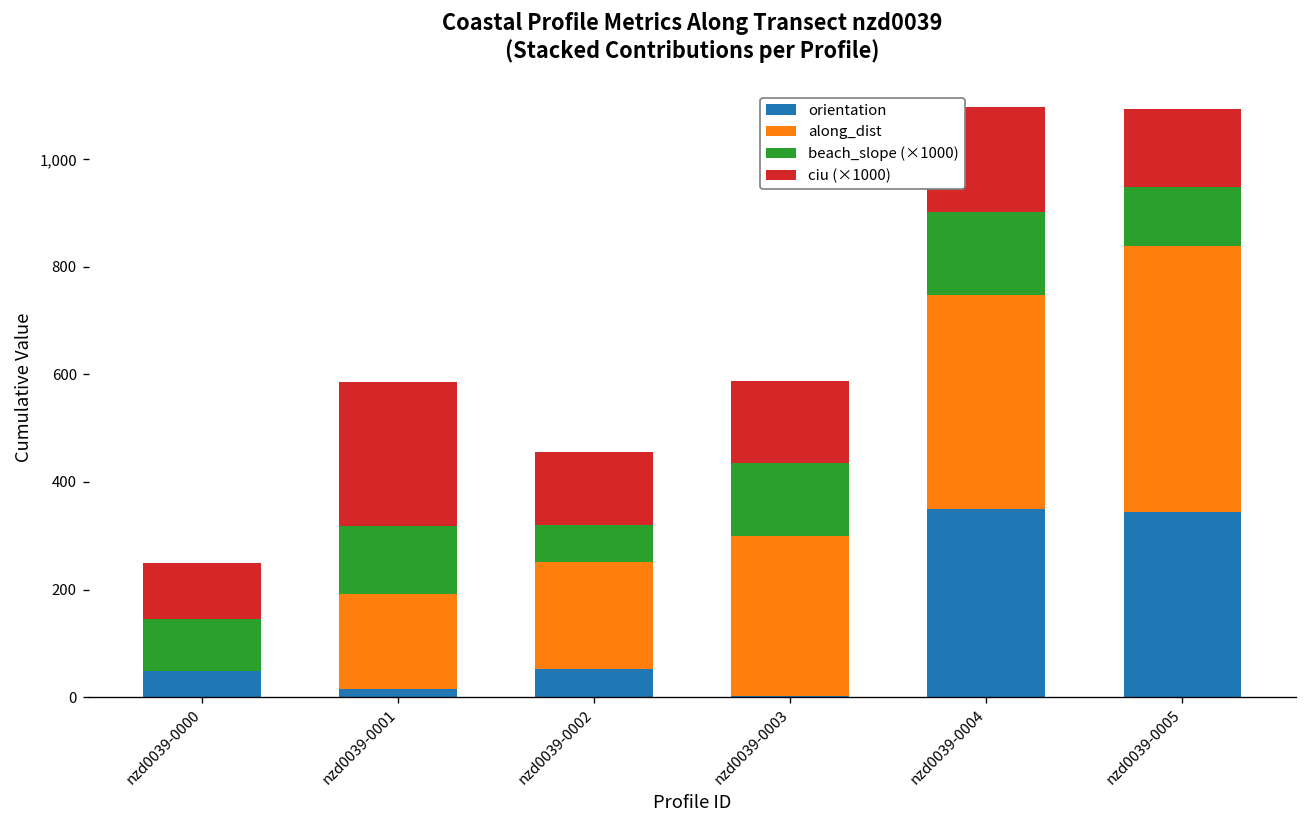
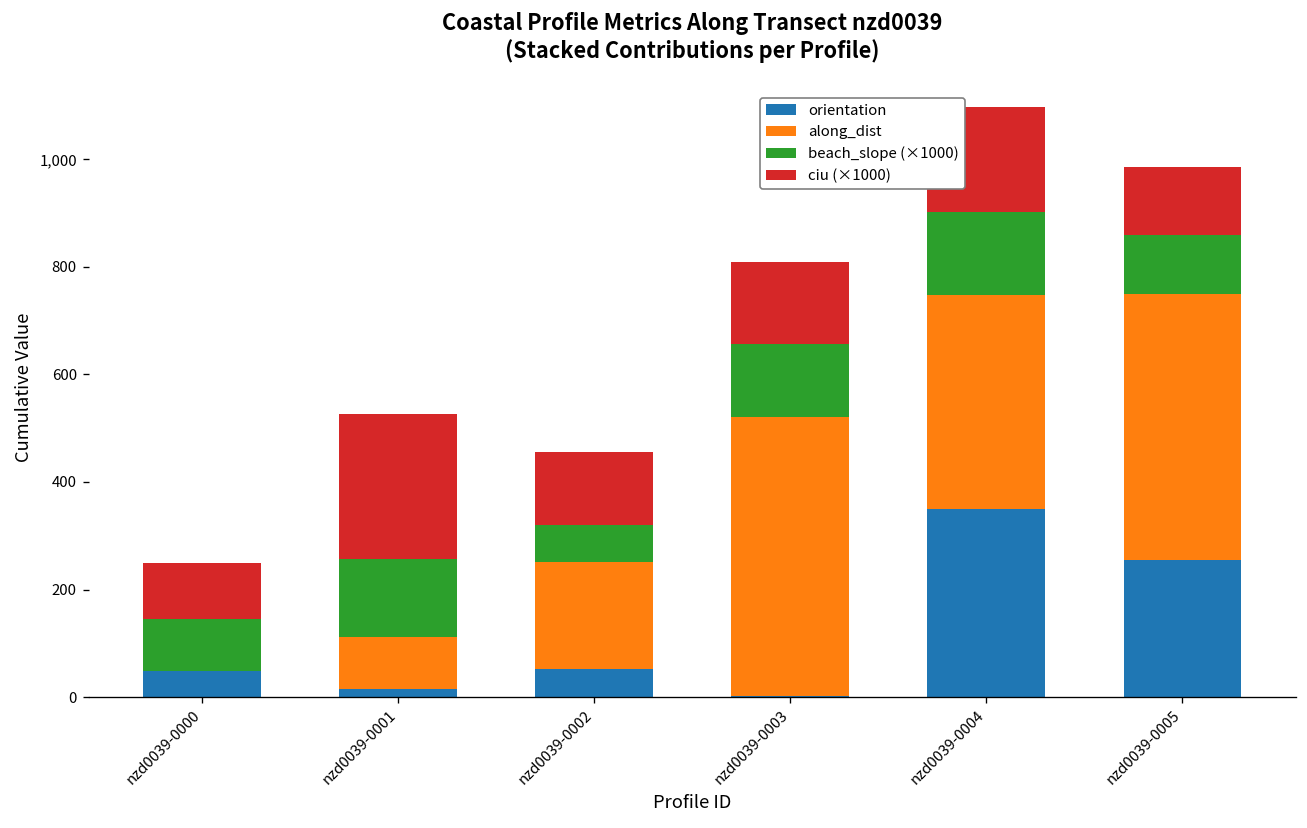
along_dist, nzd0039-0001: 180 -> 100
beach_slope (×1000), nzd0039-0001: 130 -> 150
along_dist, nzd0039-0003: 300 -> 520
orientation, nzd0039-0005: 340 -> 250
ciu (×1000), nzd0039-0005: 140 -> 130
